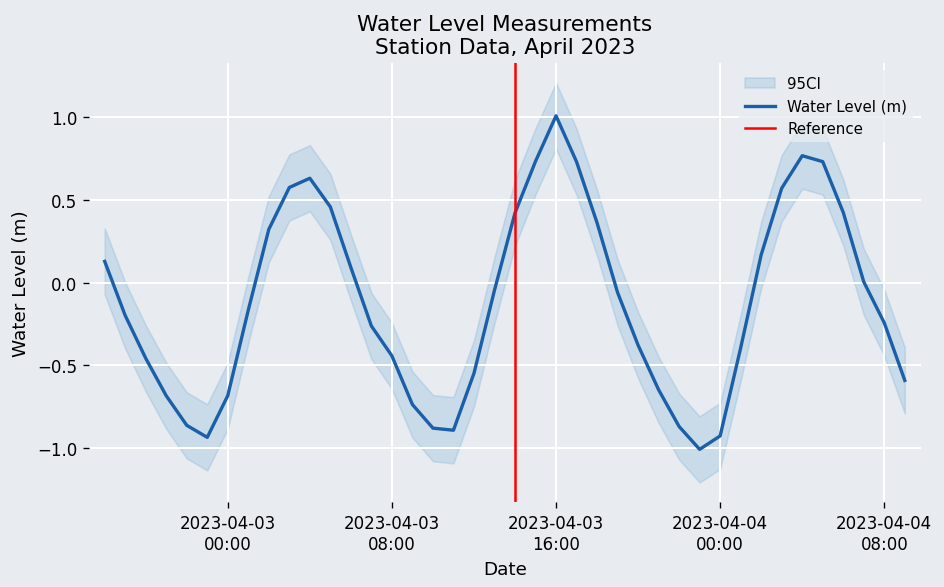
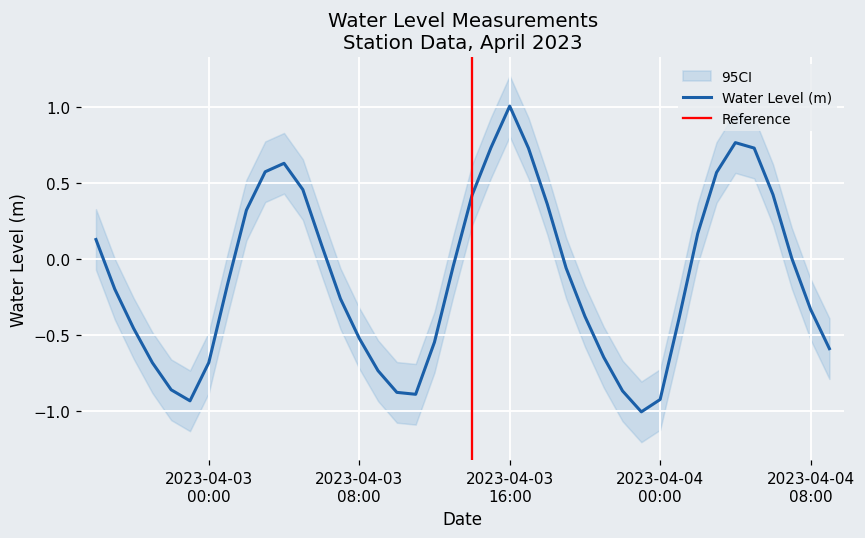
Water Level (m), 2023-04-03 08:00: -0.44 -> -0.52
Water Level (m), 2023-04-04 08:00: -0.24 -> -0.33
